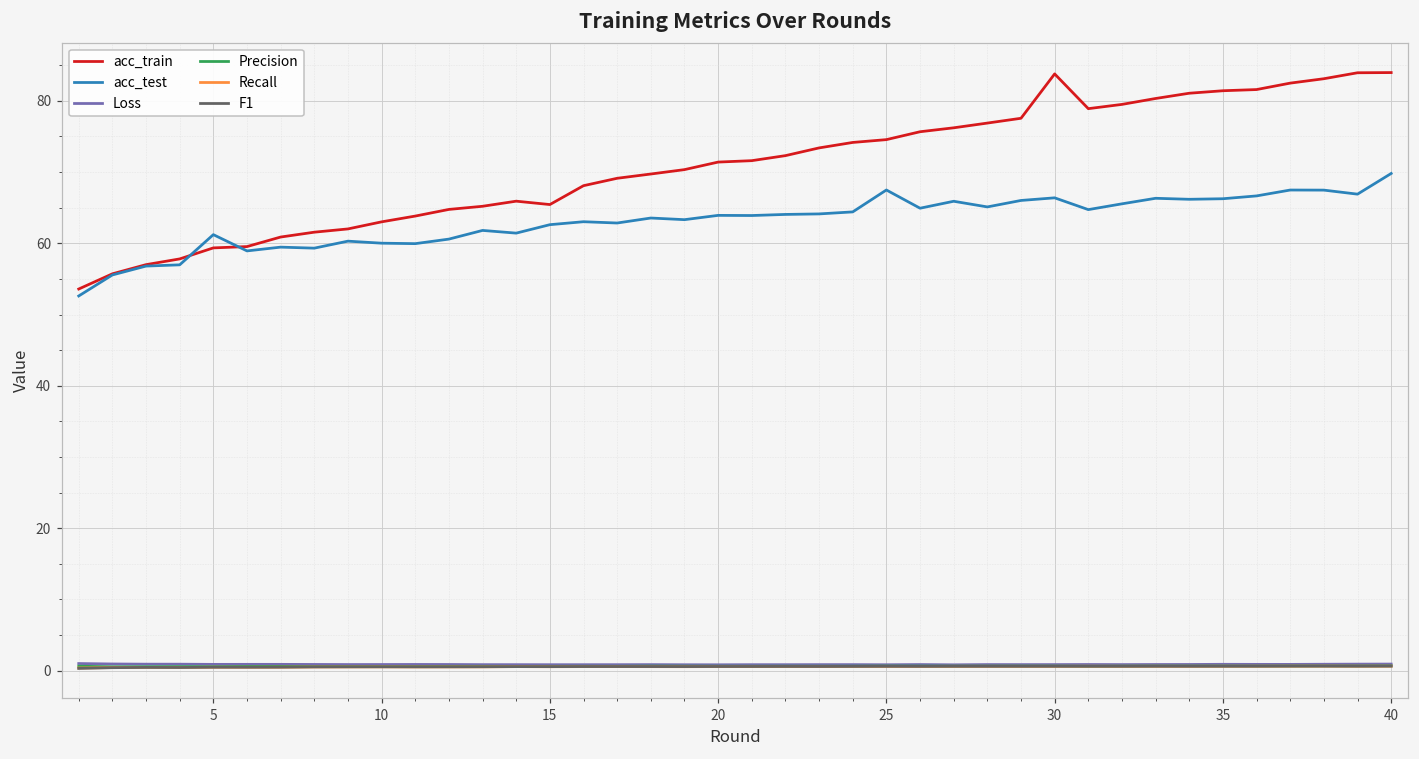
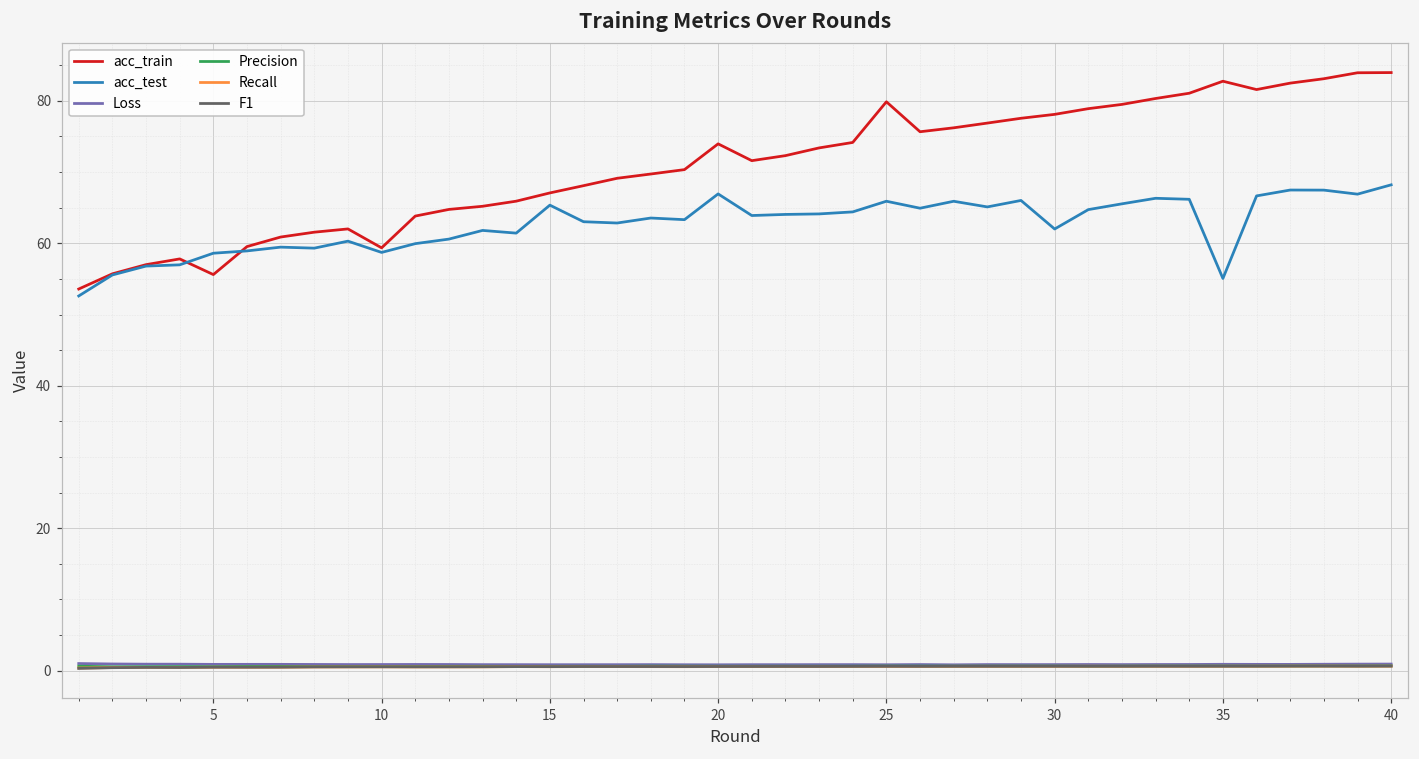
acc_train, 5: 59 -> 56
acc_test, 5: 61 -> 59
acc_train, 10: 63 -> 59
acc_test, 10: 60 -> 59
acc_train, 15: 65 -> 67
acc_test, 15: 63 -> 65
acc_train, 20: 71 -> 74
acc_test, 20: 64 -> 67
acc_train, 25: 75 -> 80
acc_test, 25: 67 -> 66
acc_train, 30: 84 -> 78
acc_test, 30: 66 -> 62
acc_train, 35: 81 -> 83
acc_test, 35: 66 -> 55
acc_test, 40: 70 -> 68
